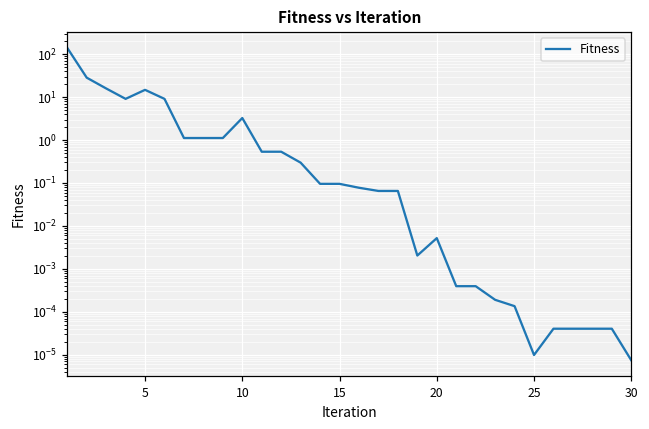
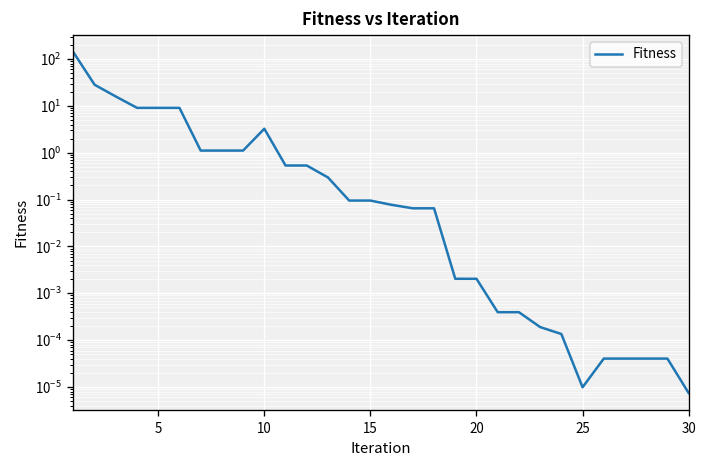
5: 15 -> 9
20: 0.005 -> 0.002
